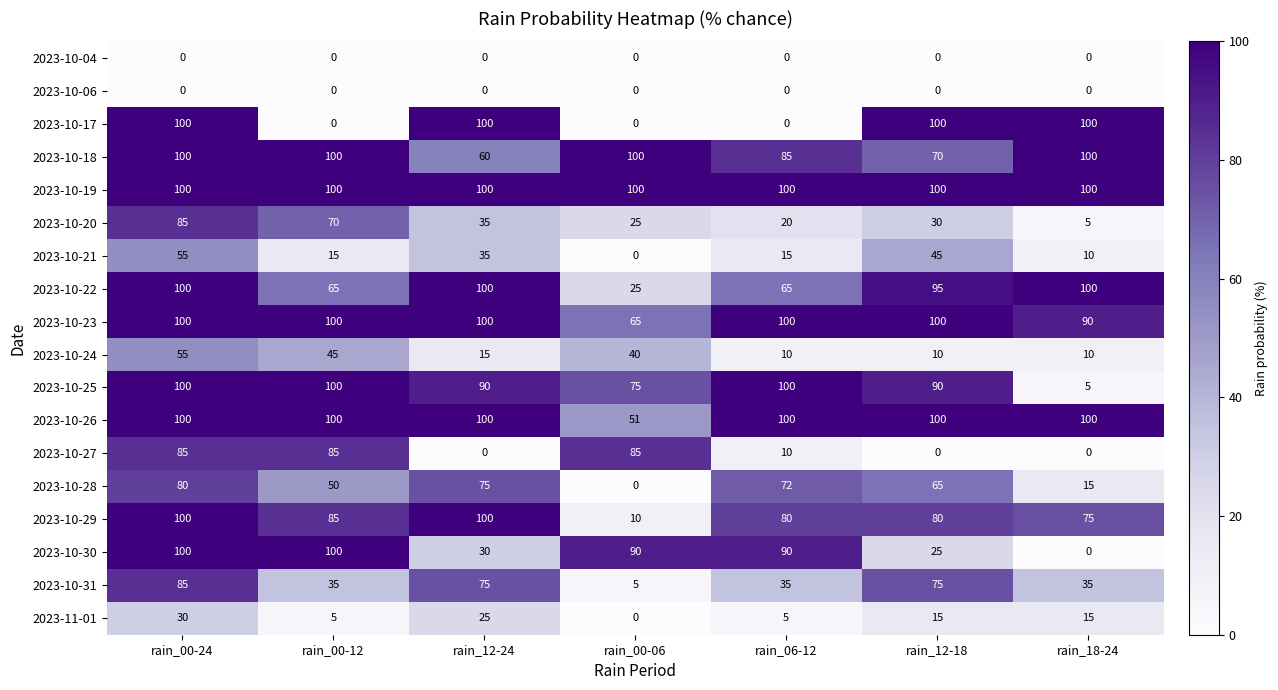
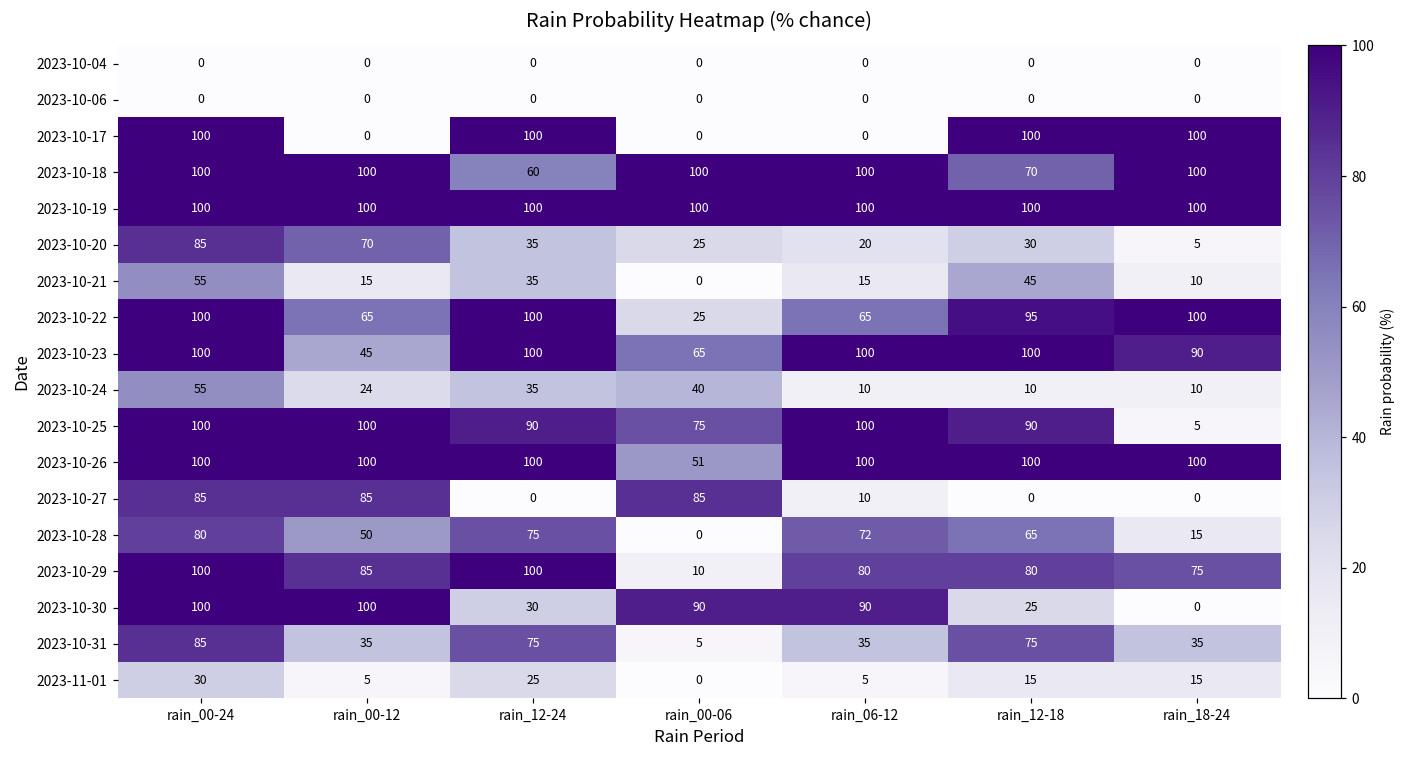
2023-10-18, rain_06-12: 85 -> 100
2023-10-23, rain_00-12: 100 -> 45
2023-10-24, rain_00-12: 45 -> 24
2023-10-24, rain_12-24: 15 -> 35
